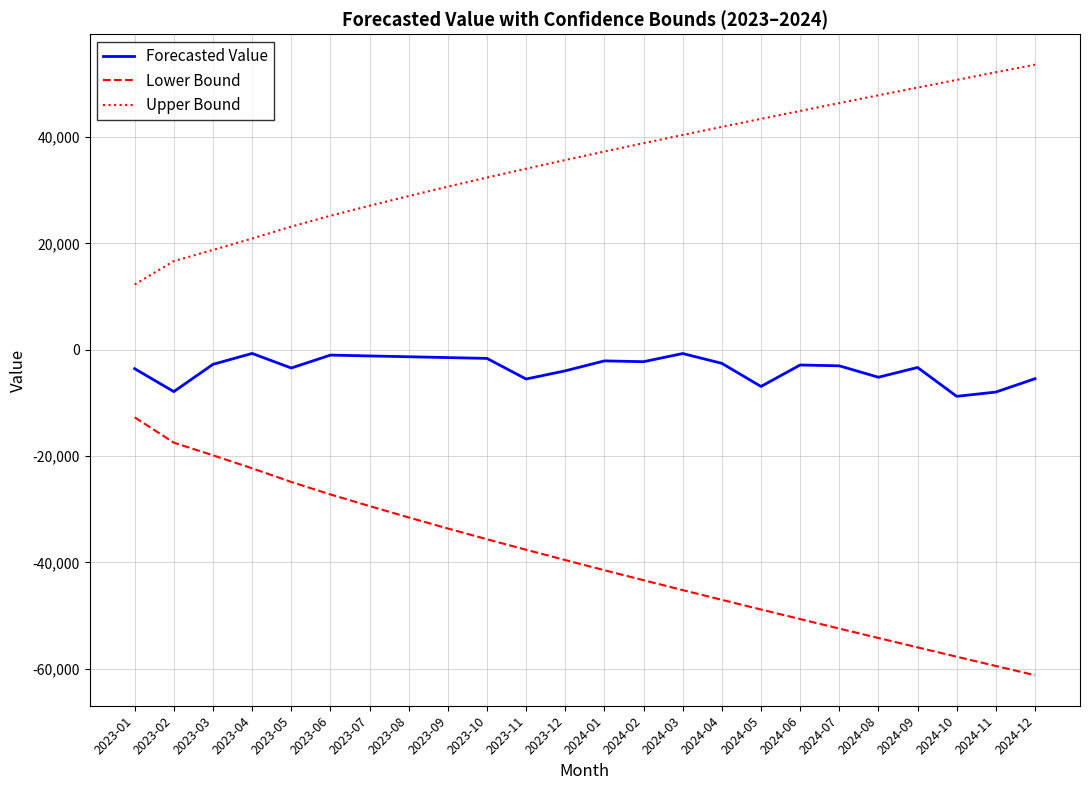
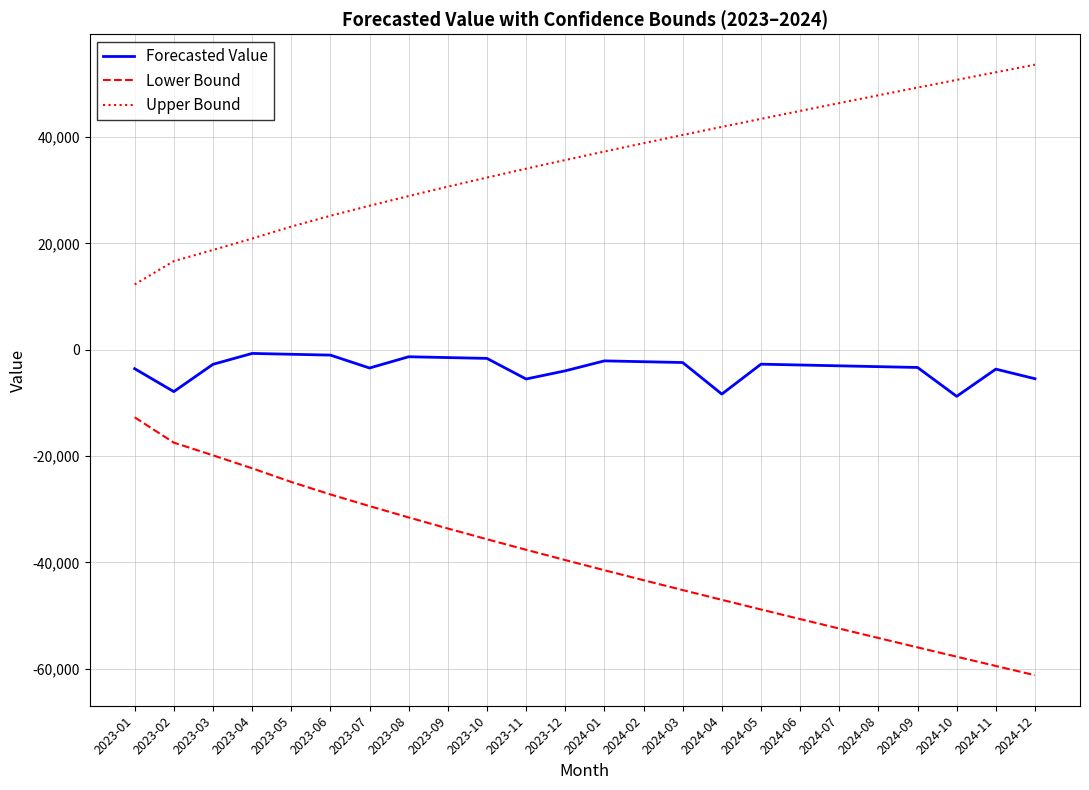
Forecasted Value, 2023-05: -3,000 -> -1,000
Forecasted Value, 2023-07: -1,000 -> -3,000
Forecasted Value, 2024-03: -1,000 -> -2,000
Forecasted Value, 2024-04: -3,000 -> -8,000
Forecasted Value, 2024-05: -7,000 -> -3,000
Forecasted Value, 2024-08: -5,000 -> -3,000
Forecasted Value, 2024-11: -8,000 -> -4,000
